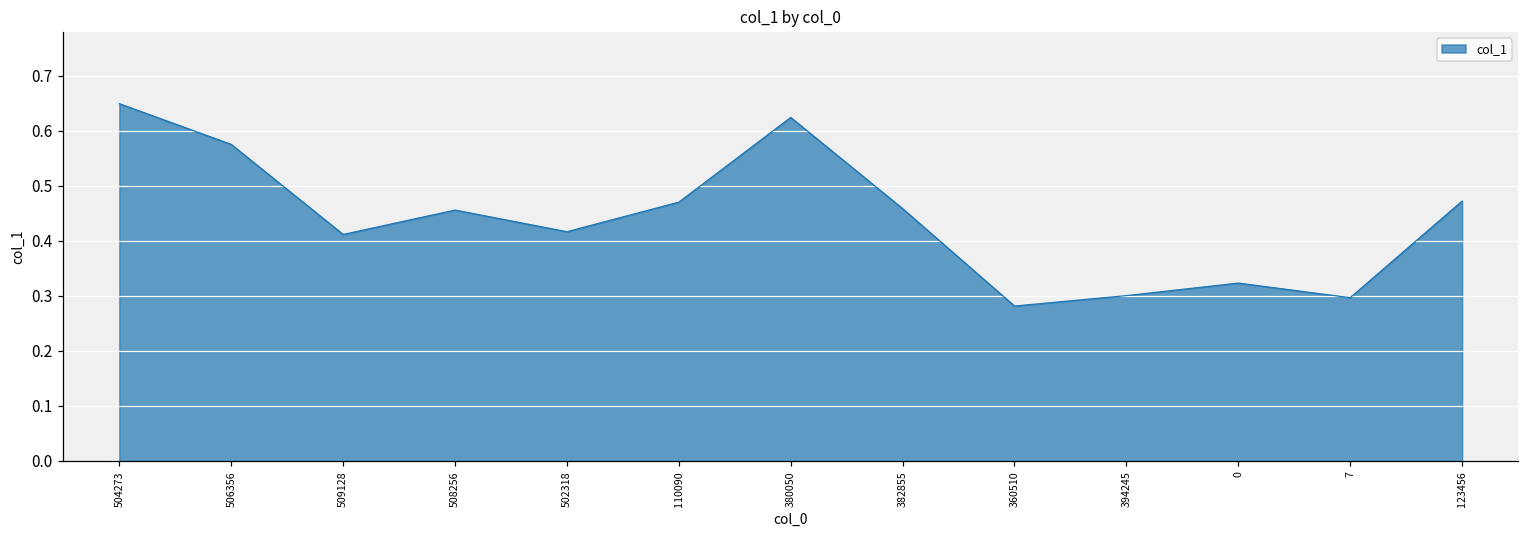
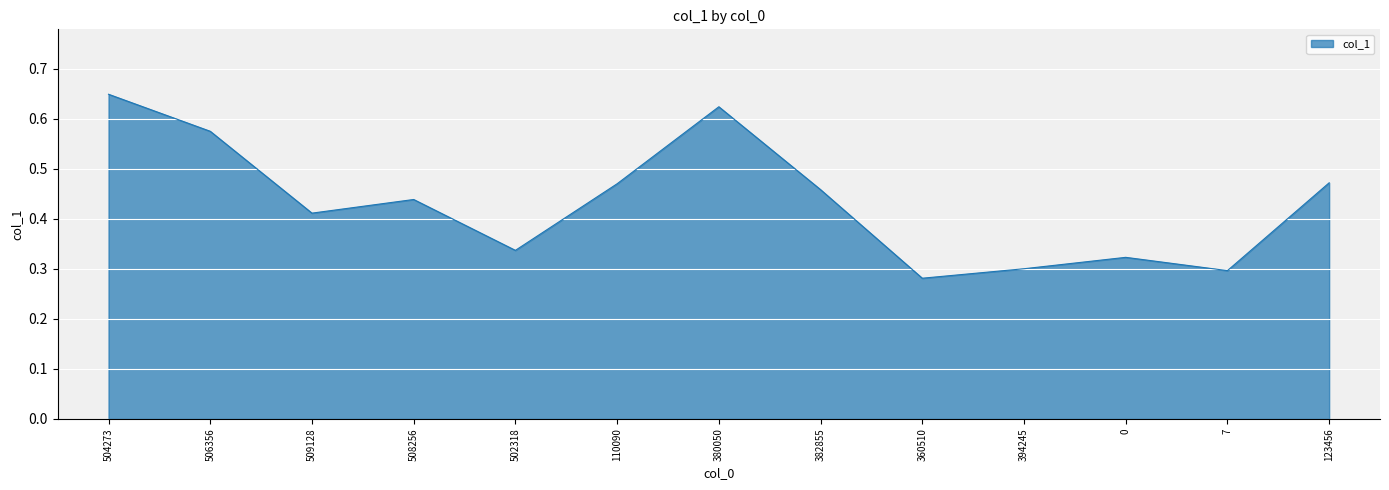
508256: 0.46 -> 0.44
502318: 0.42 -> 0.34
